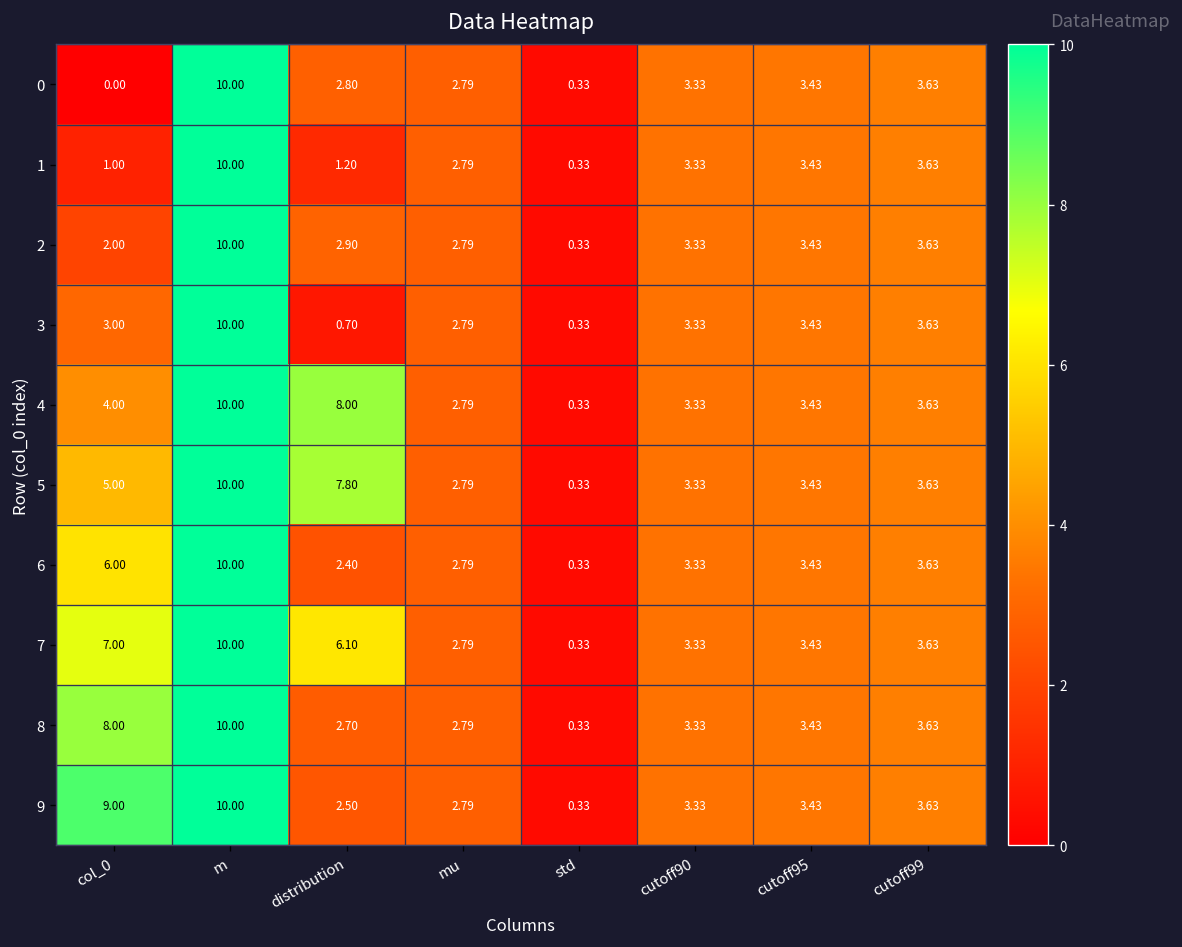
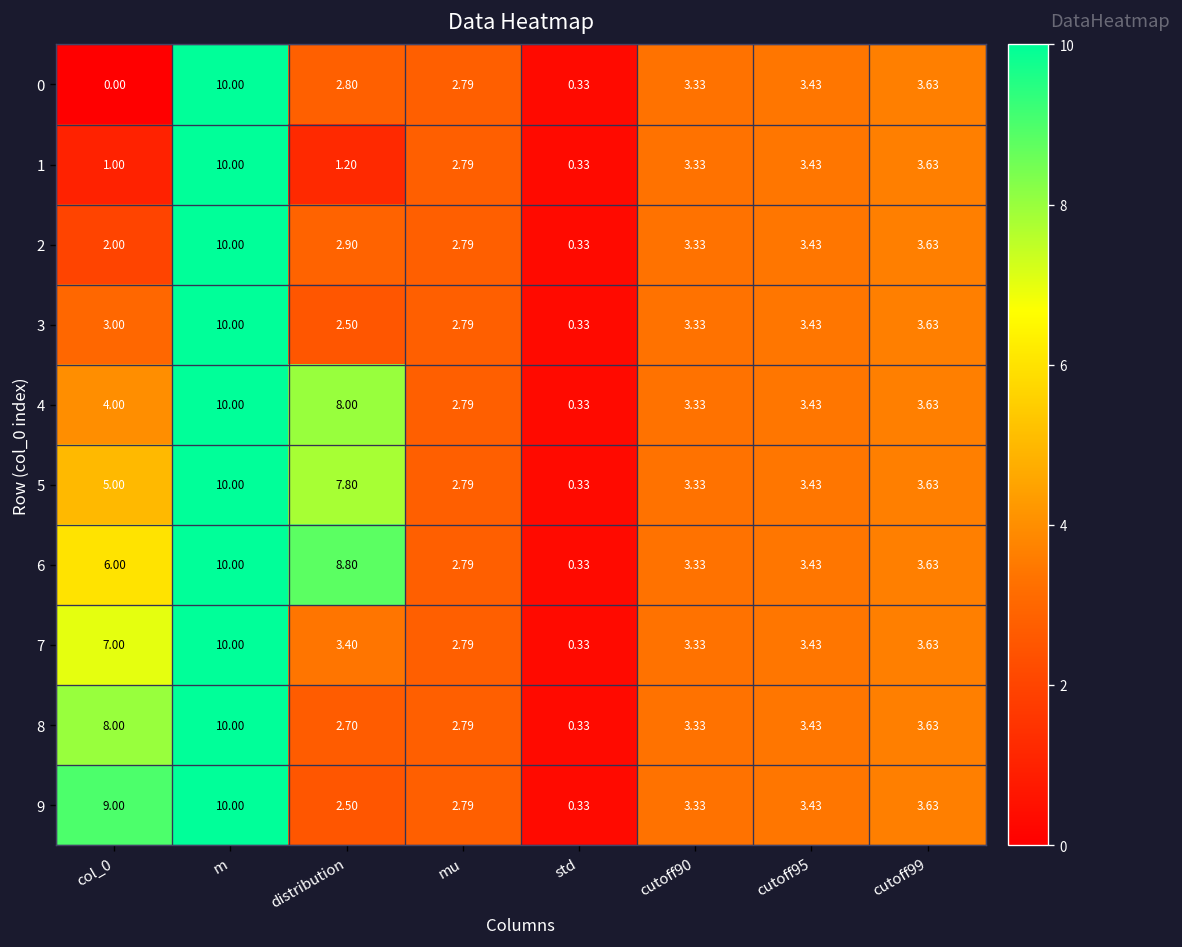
3, distribution: 0.70 -> 2.50
6, distribution: 2.40 -> 8.80
7, distribution: 6.10 -> 3.40
